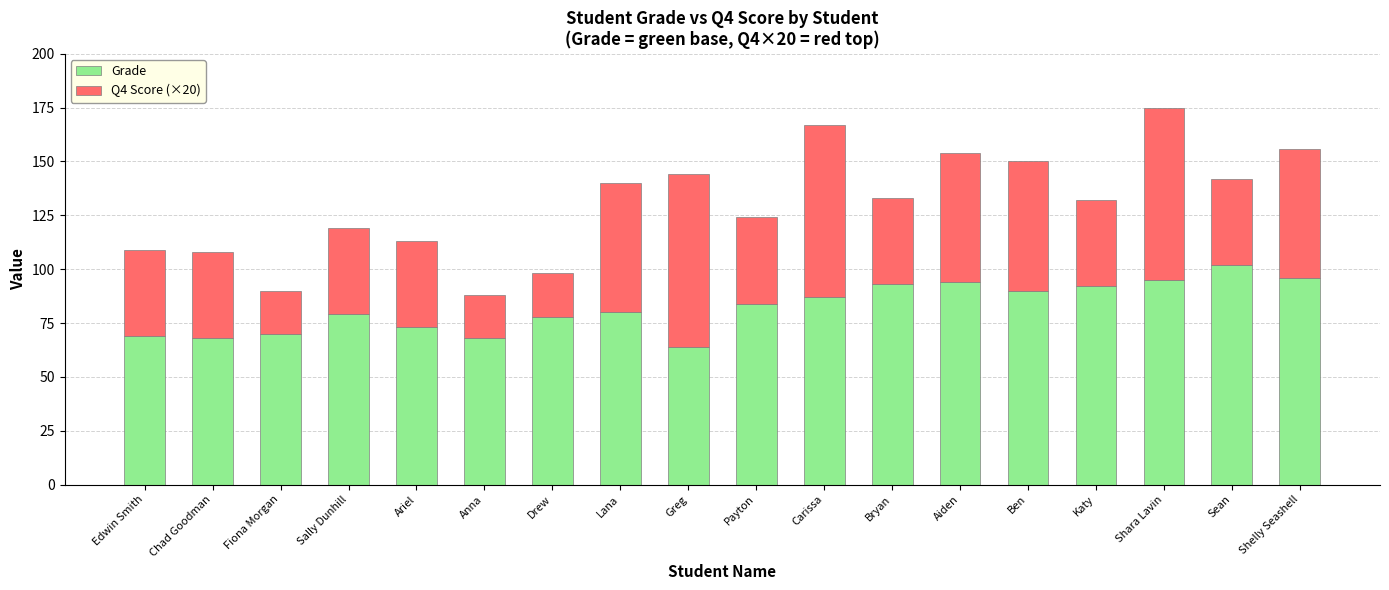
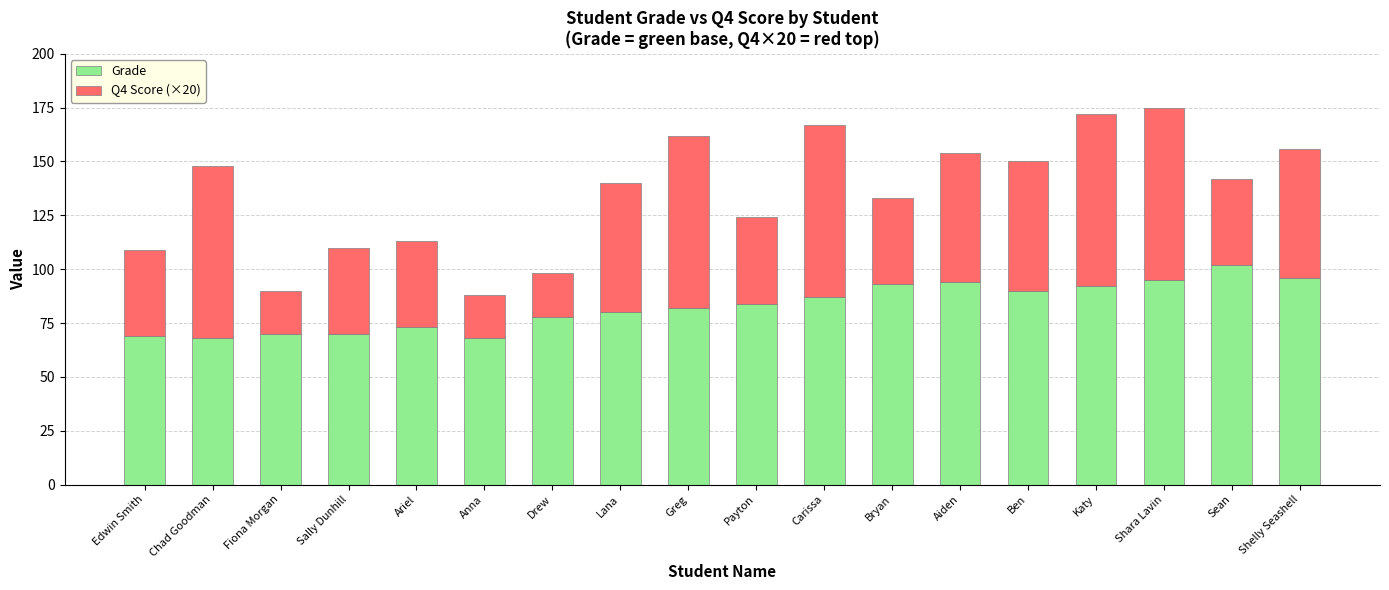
Q4 Score (×20), Chad Goodman: 40 -> 80
Grade, Sally Dunhill: 79 -> 70
Grade, Greg: 64 -> 82
Q4 Score (×20), Katy: 40 -> 80
